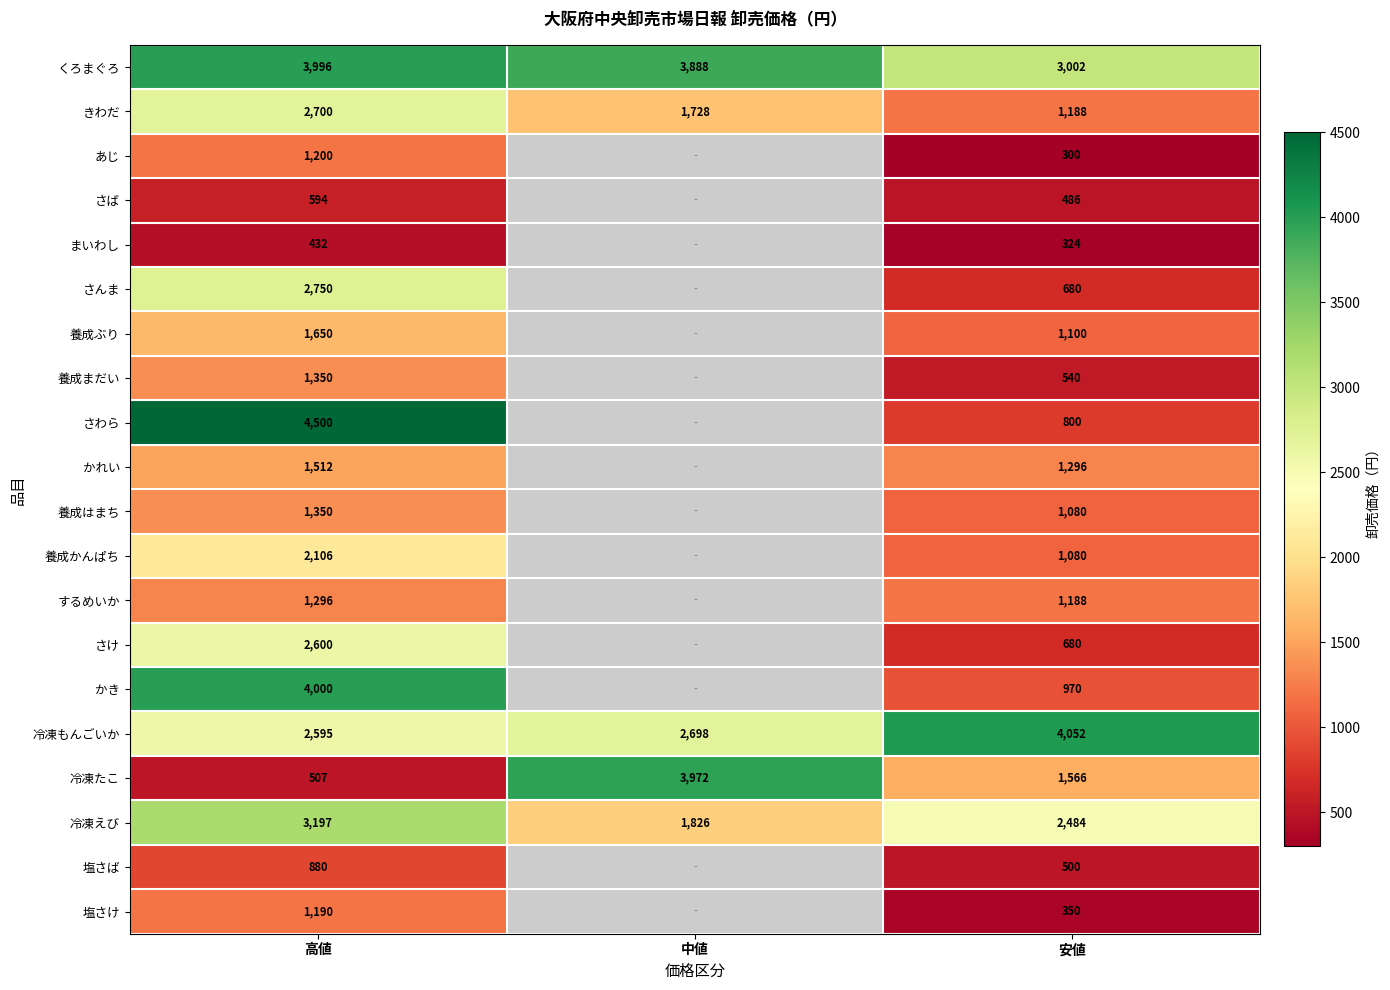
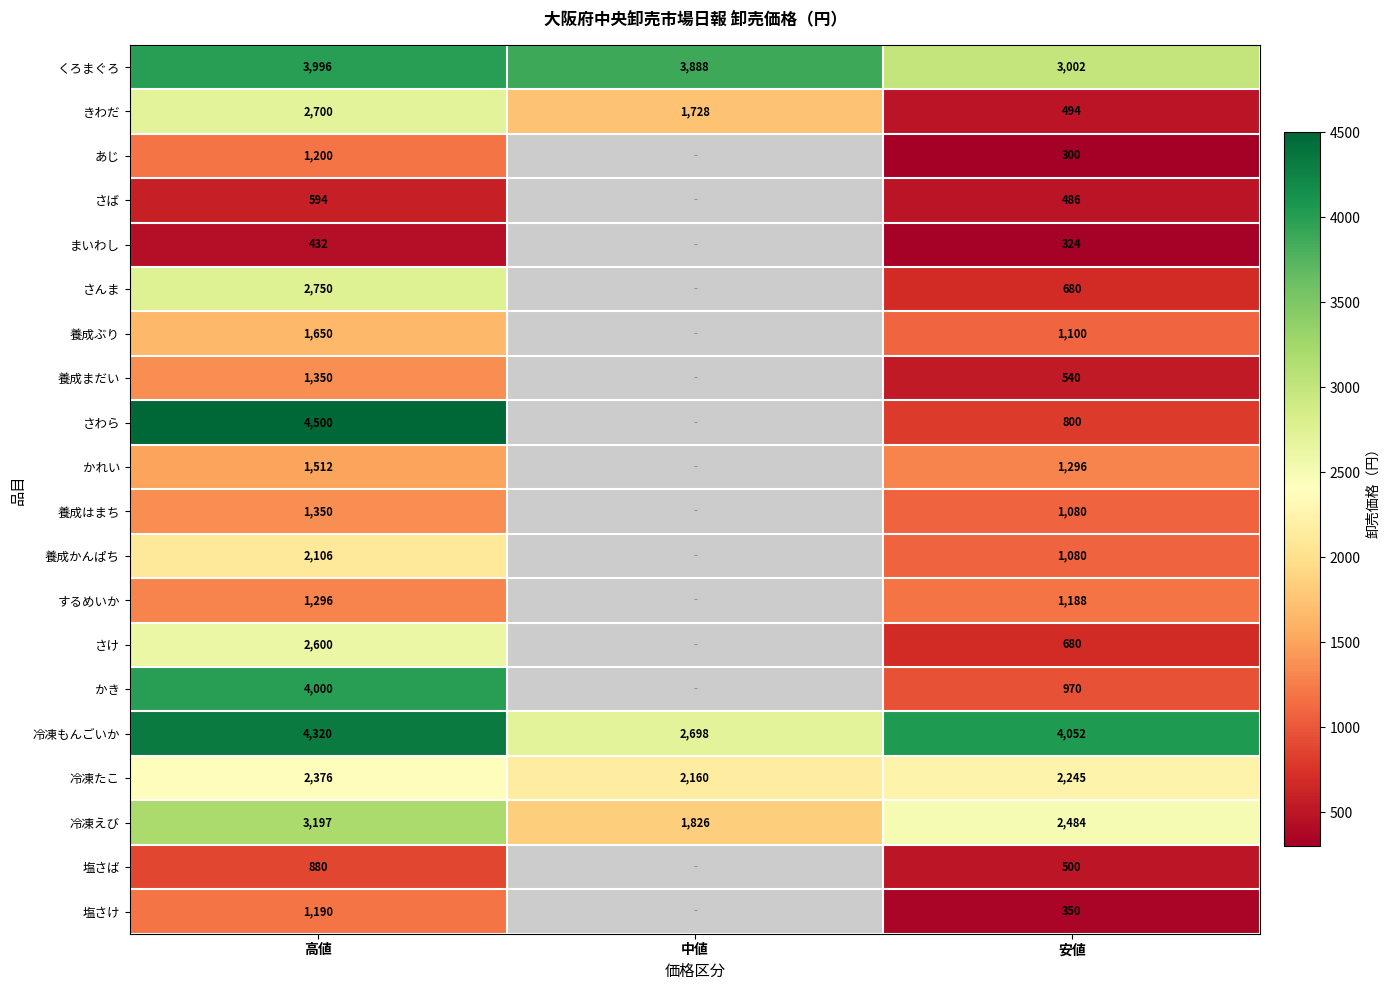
きわだ, 安値: 1,188 -> 494
冷凍もんごいか, 高値: 2,595 -> 4,320
冷凍たこ, 高値: 507 -> 2,376
冷凍たこ, 中値: 3,972 -> 2,160
冷凍たこ, 安値: 1,566 -> 2,245
